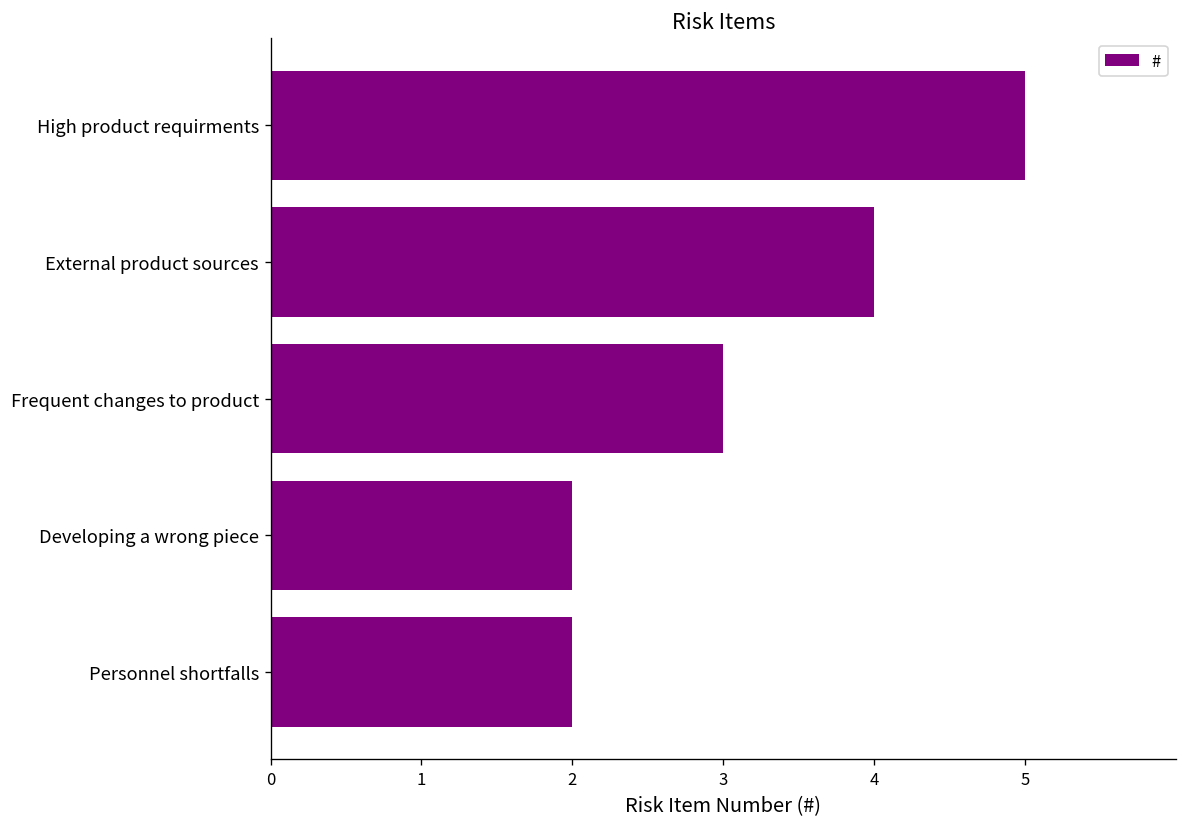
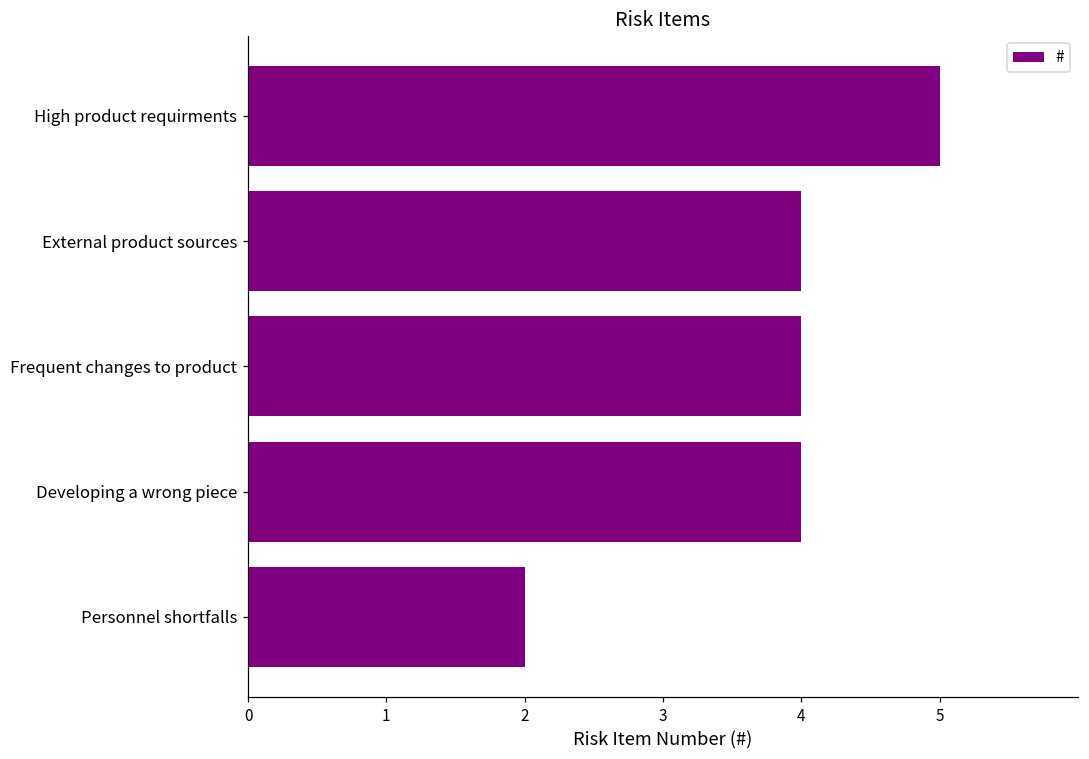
Frequent changes to product: 3 -> 4
Developing a wrong piece: 2 -> 4
